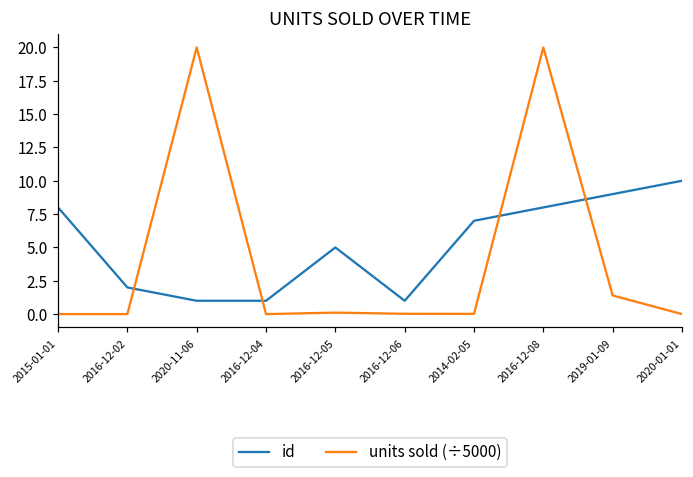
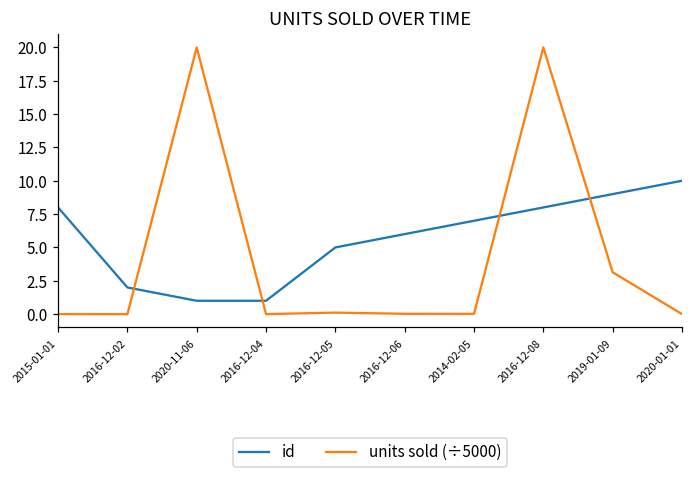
id, 2016-12-06: 1 -> 6
units sold (÷5000), 2019-01-09: 1.4 -> 3.1
